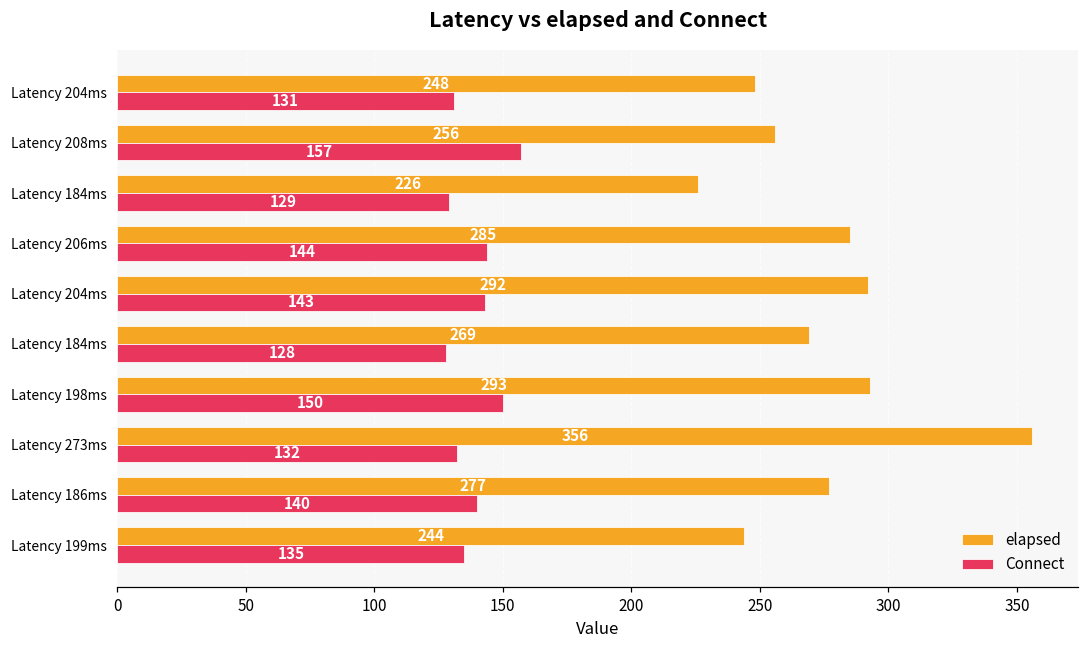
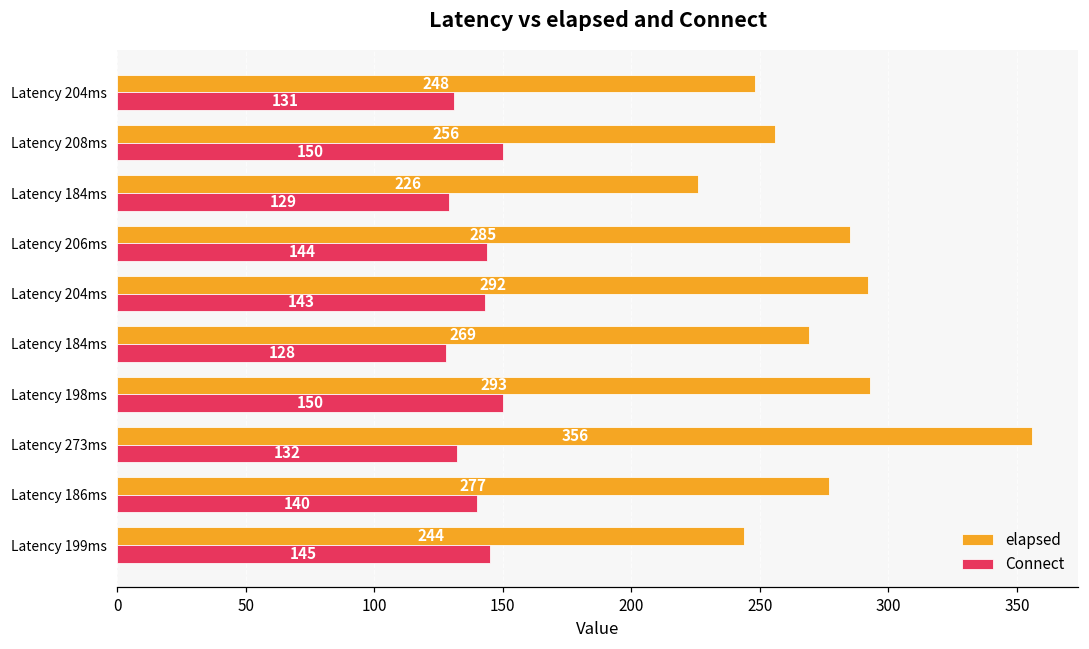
Connect, Latency 208ms: 157 -> 150
Connect, Latency 199ms: 135 -> 145
